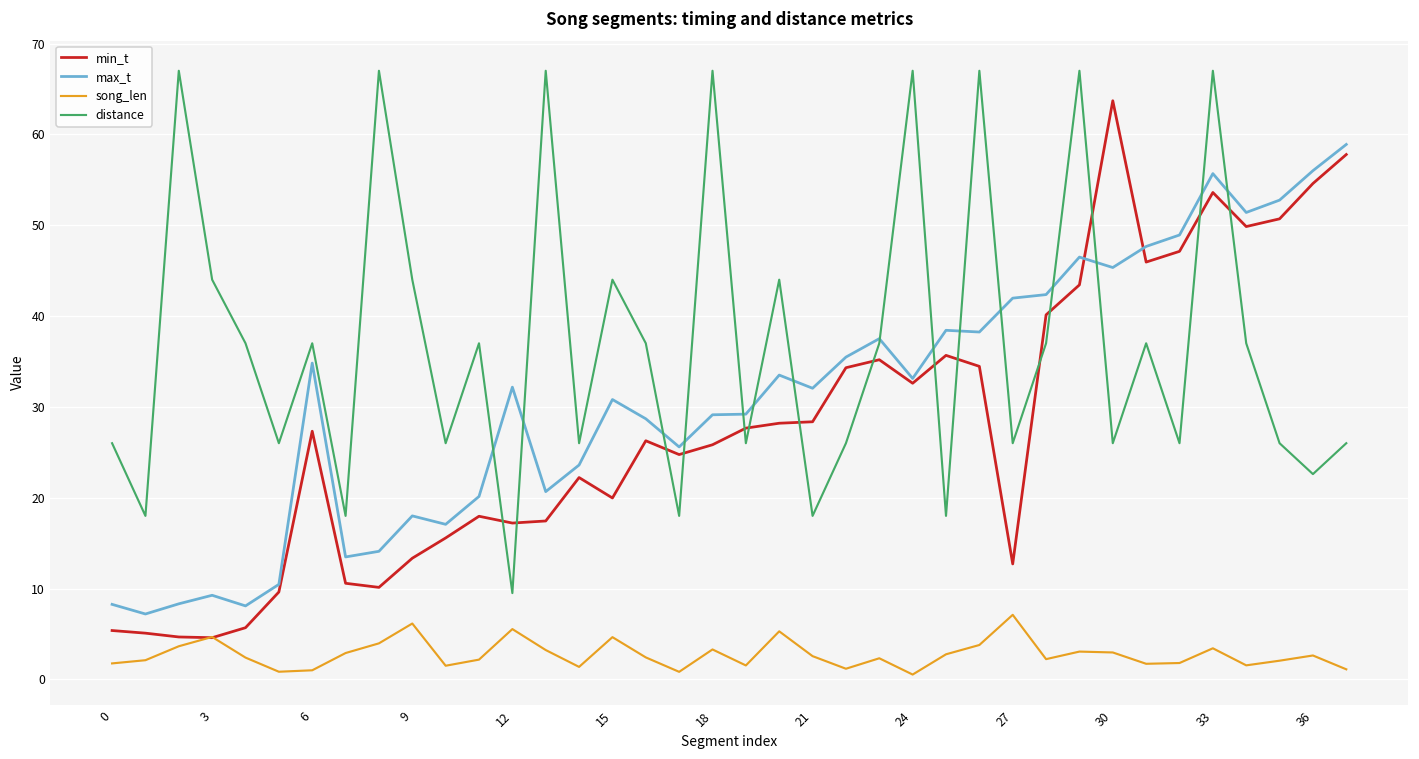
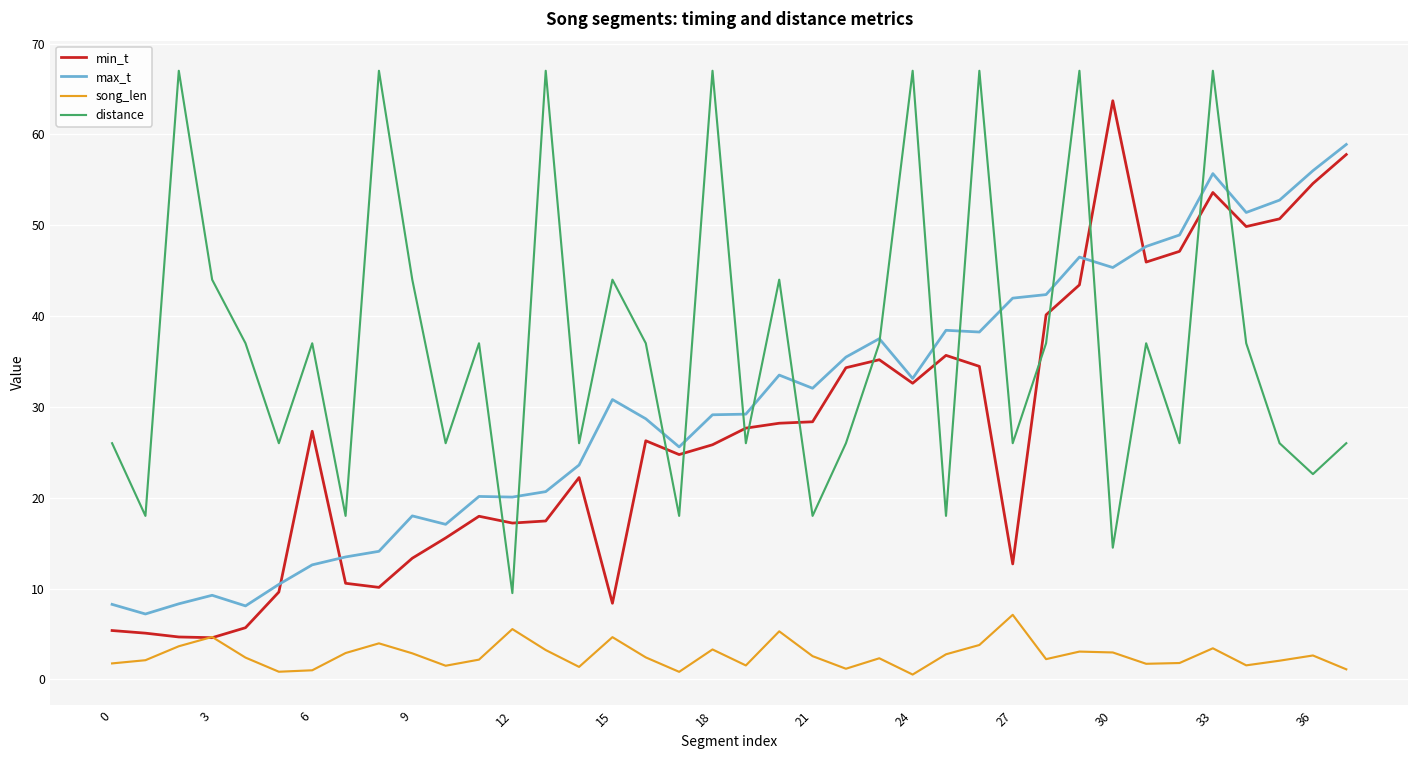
max_t, 6: 35 -> 13
song_len, 9: 6 -> 3
max_t, 12: 32 -> 20
min_t, 15: 20 -> 8
distance, 30: 26 -> 15
